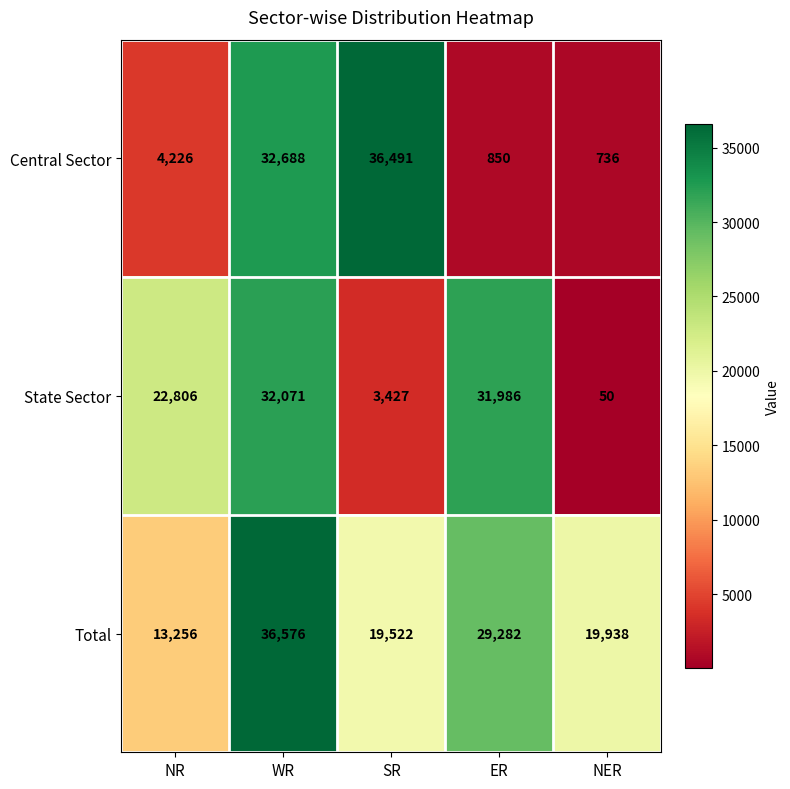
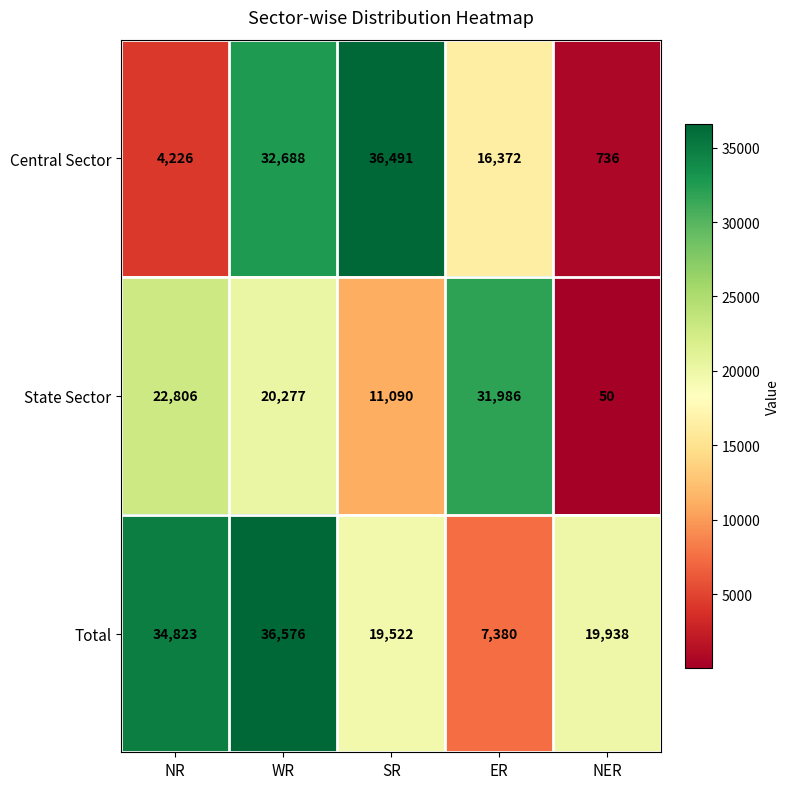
Central Sector, ER: 850 -> 16,372
State Sector, WR: 32,071 -> 20,277
State Sector, SR: 3,427 -> 11,090
Total, NR: 13,256 -> 34,823
Total, ER: 29,282 -> 7,380
